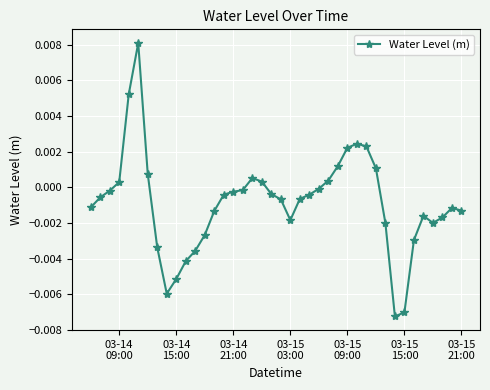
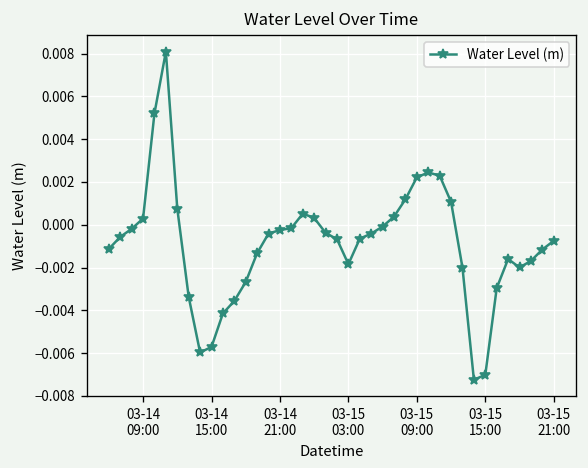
03-14 15:00: -0.0051 -> -0.0057
03-15 21:00: -0.0013 -> -0.0007
